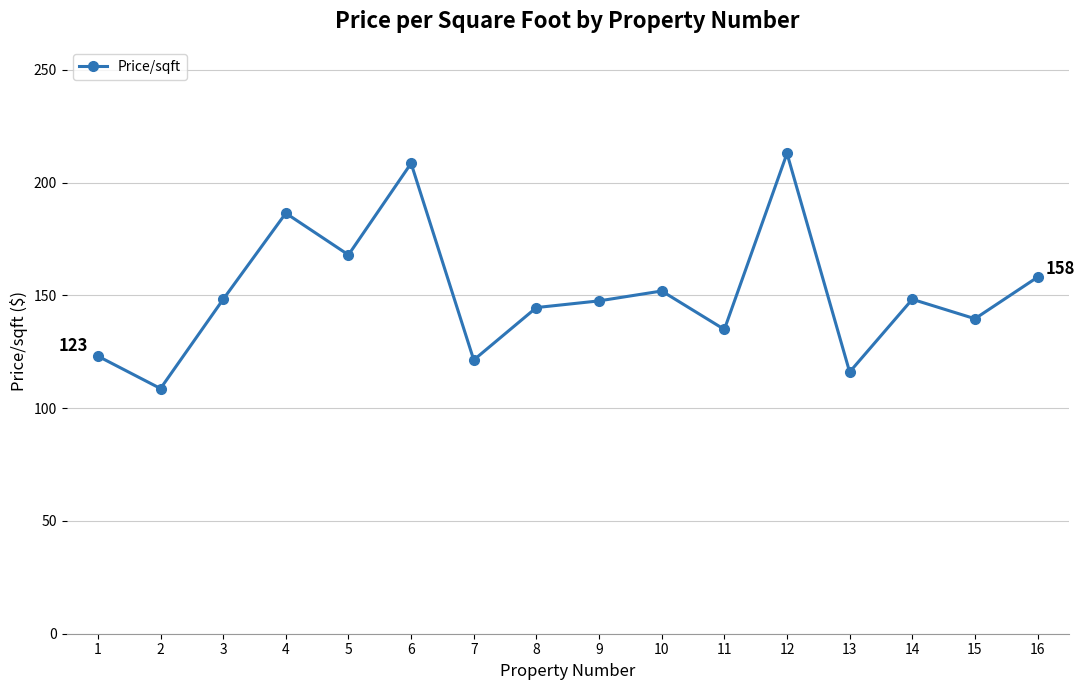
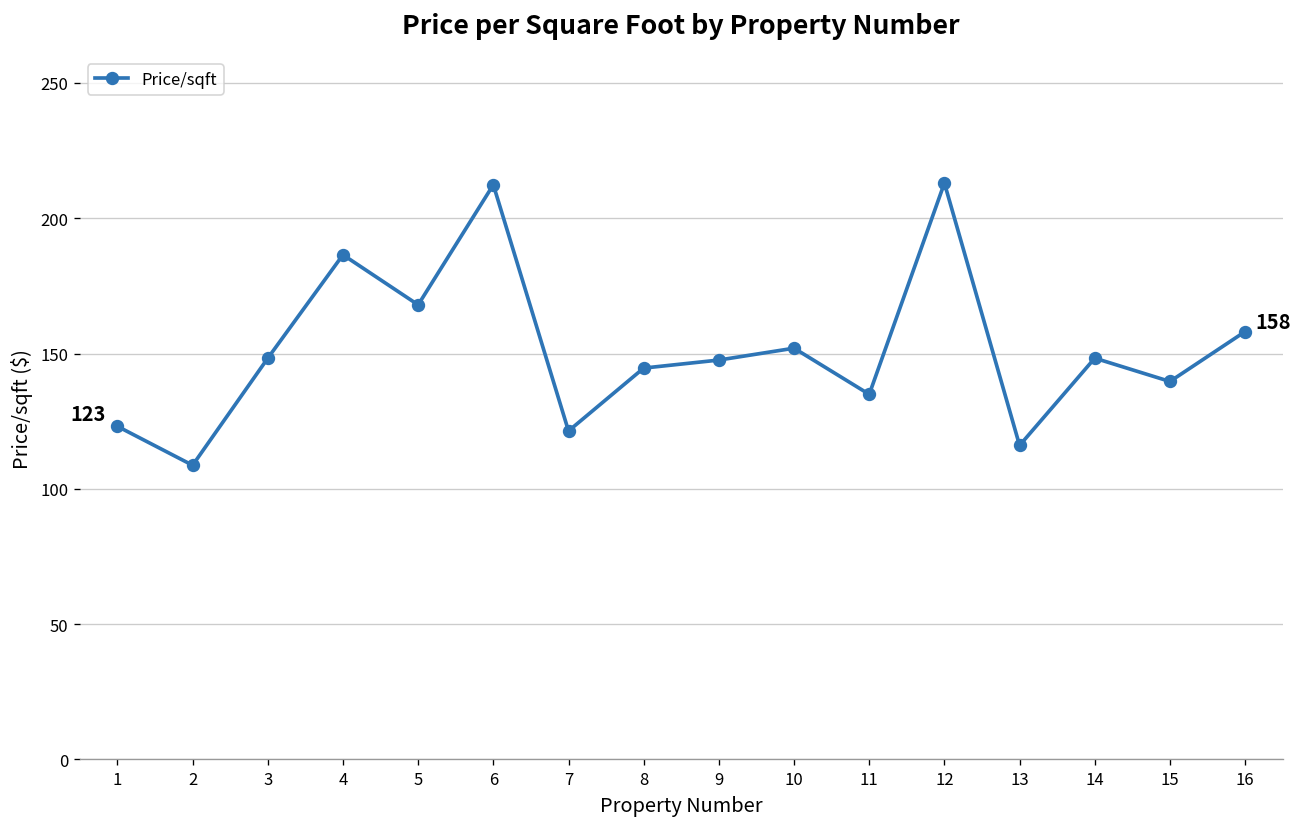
6: 209 -> 212
